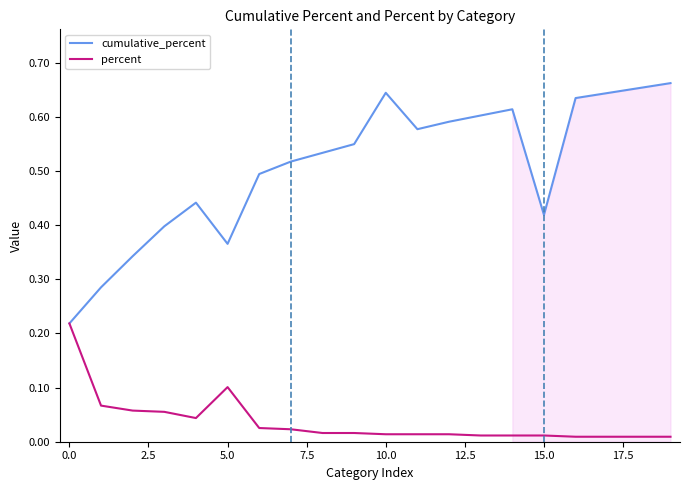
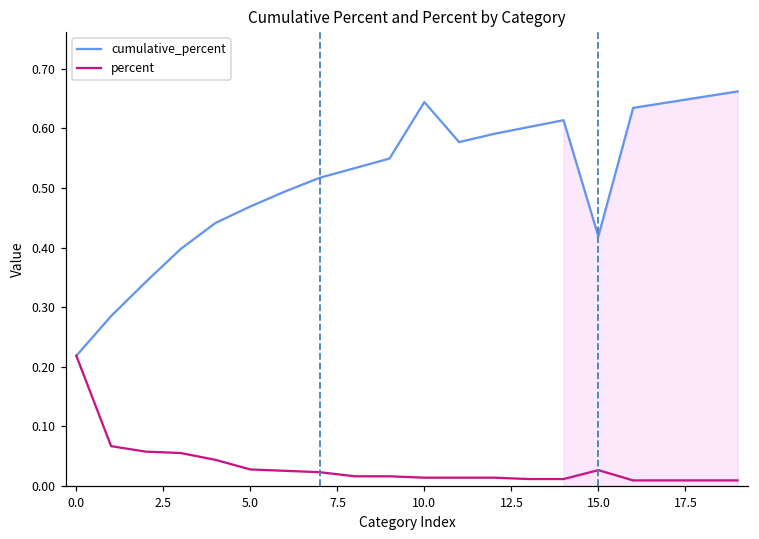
cumulative_percent, 5.0: 0.37 -> 0.47
percent, 5.0: 0.10 -> 0.03
percent, 15.0: 0.01 -> 0.03
